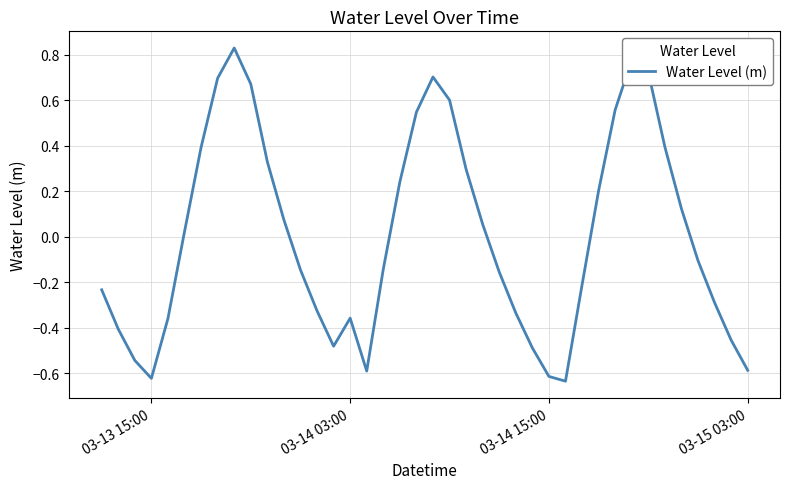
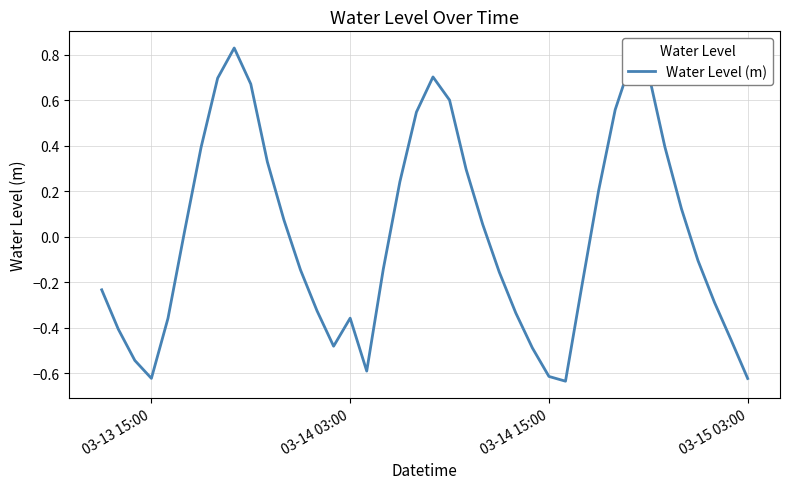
03-15 03:00: -0.59 -> -0.62
